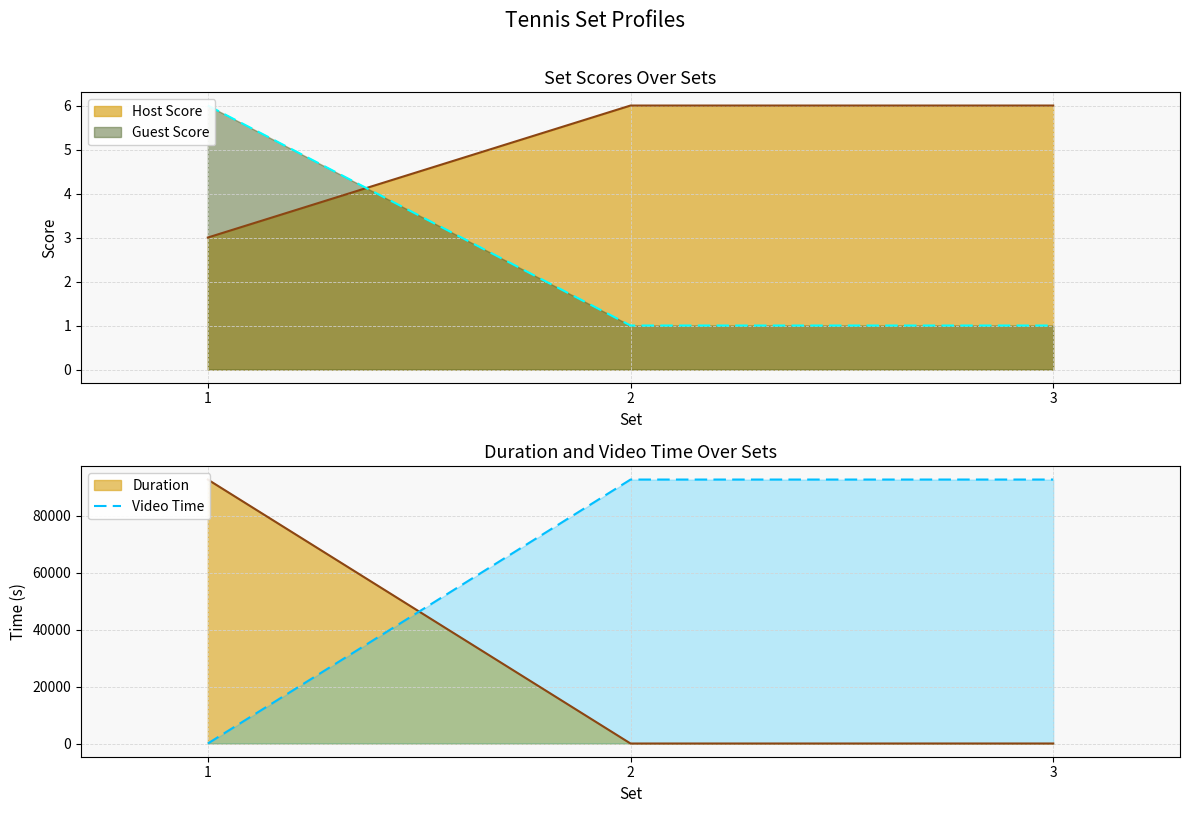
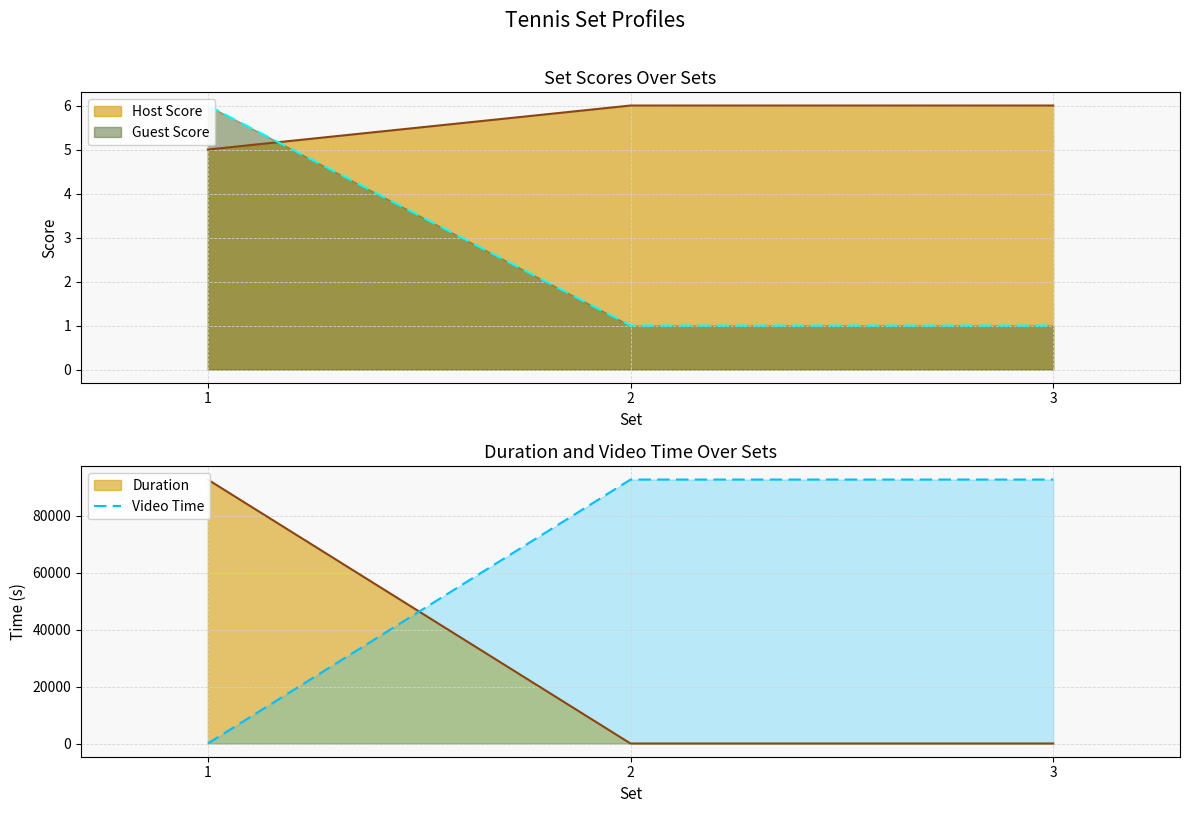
Set Scores Over Sets, Host Score, 1: 3 -> 5
